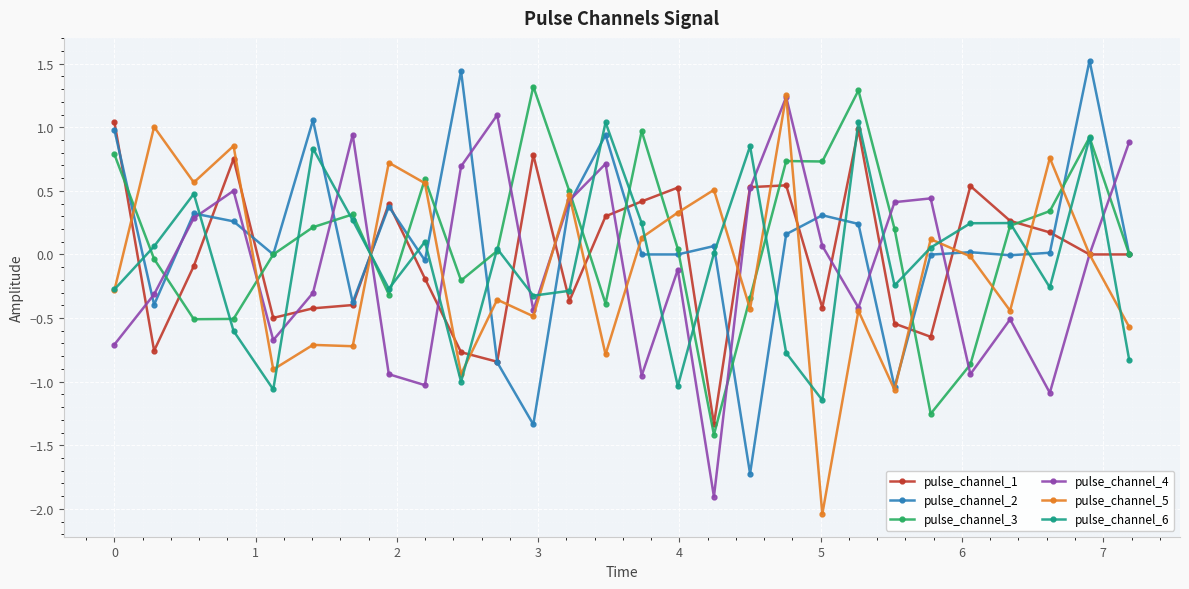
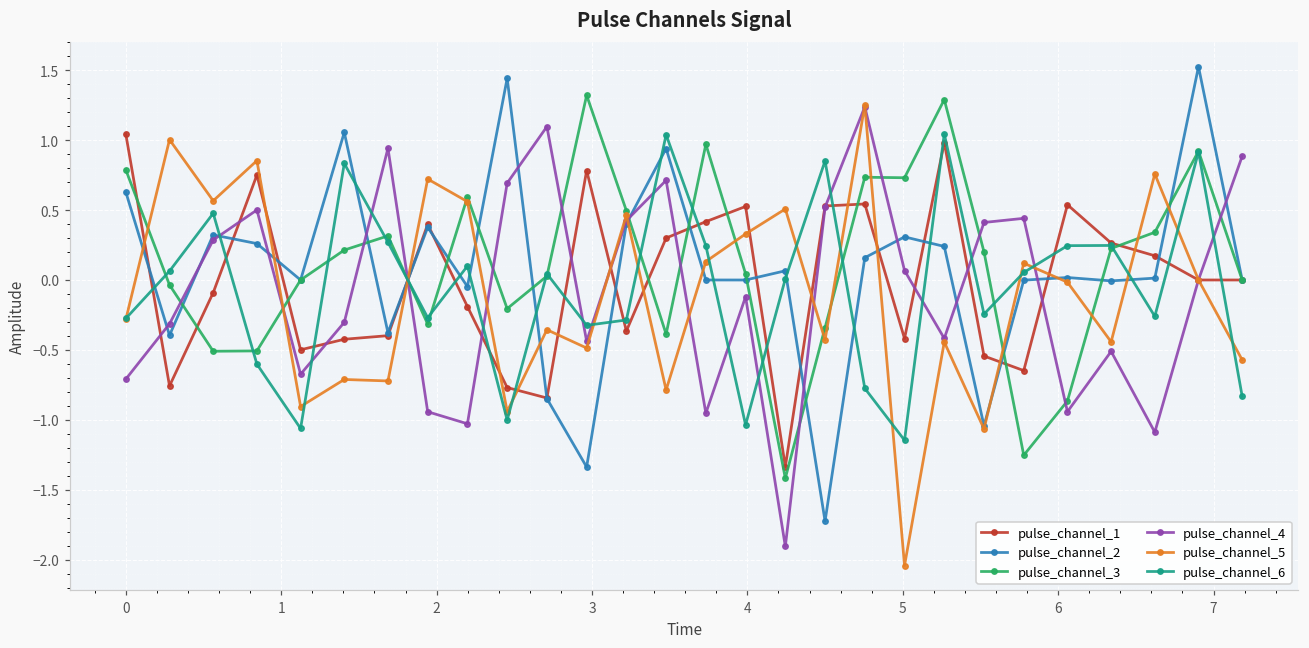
pulse_channel_2, 0: 0.98 -> 0.63
